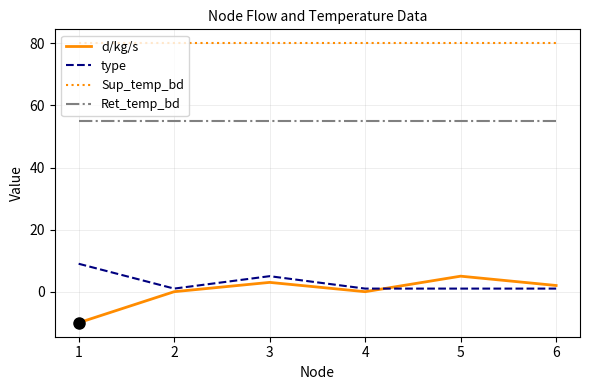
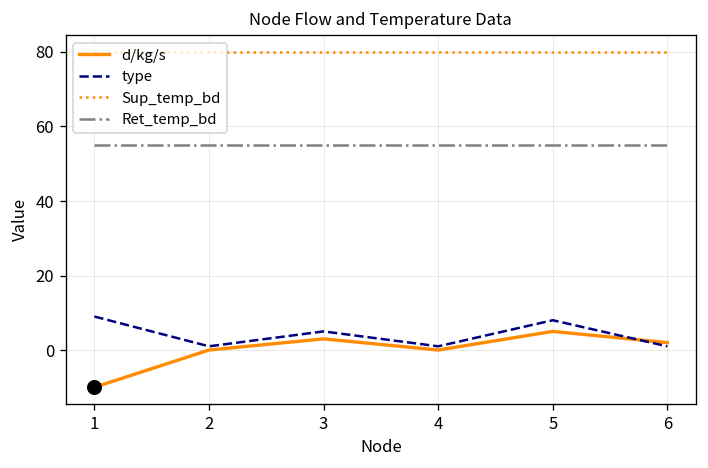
type, 5: 1 -> 8
